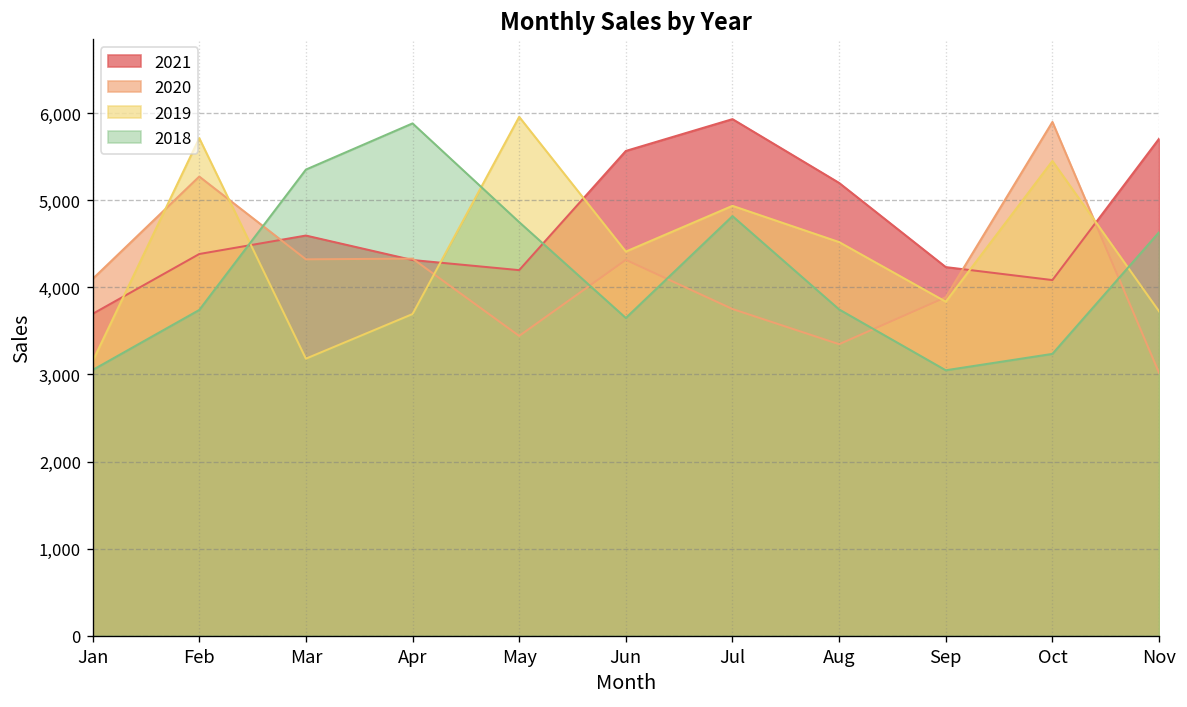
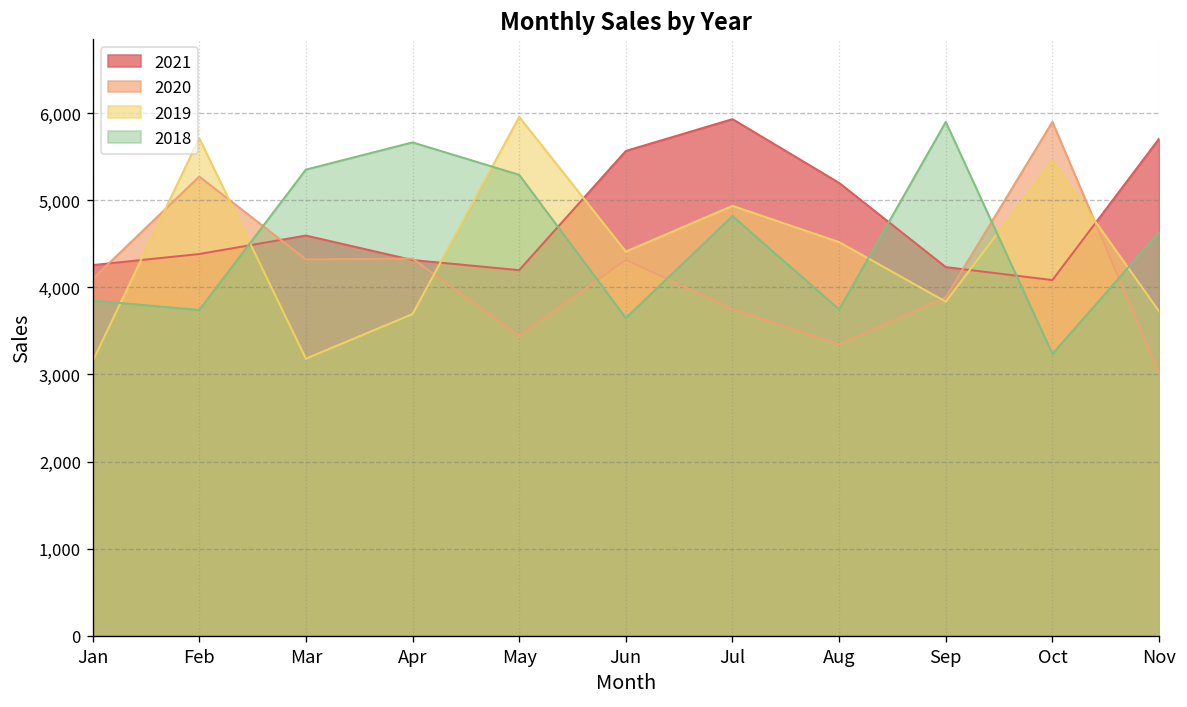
2021, Jan: 3,700 -> 4,300
2018, Jan: 3,100 -> 3,800
2018, Apr: 5,900 -> 5,700
2018, May: 4,700 -> 5,300
2018, Sep: 3,000 -> 5,900
